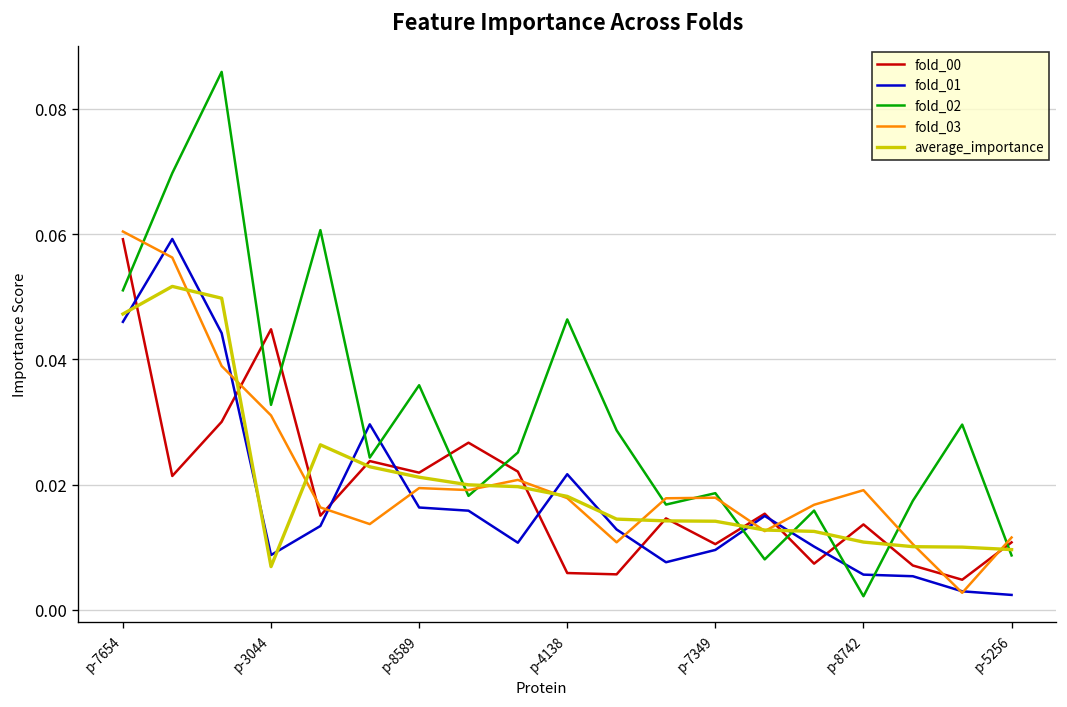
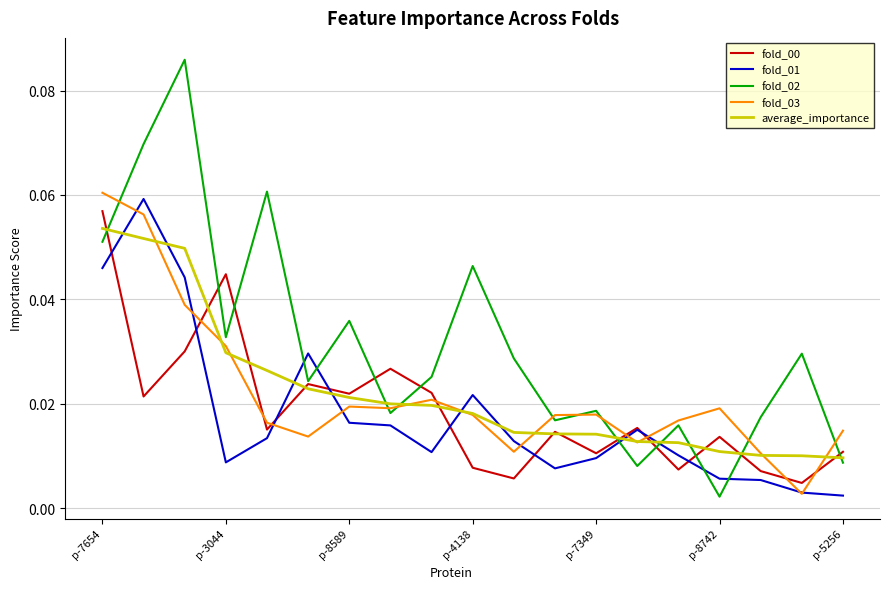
fold_00, p-7654: 0.059 -> 0.057
average_importance, p-7654: 0.047 -> 0.054
average_importance, p-3044: 0.007 -> 0.030
fold_00, p-4138: 0.006 -> 0.008
fold_03, p-5256: 0.012 -> 0.015
